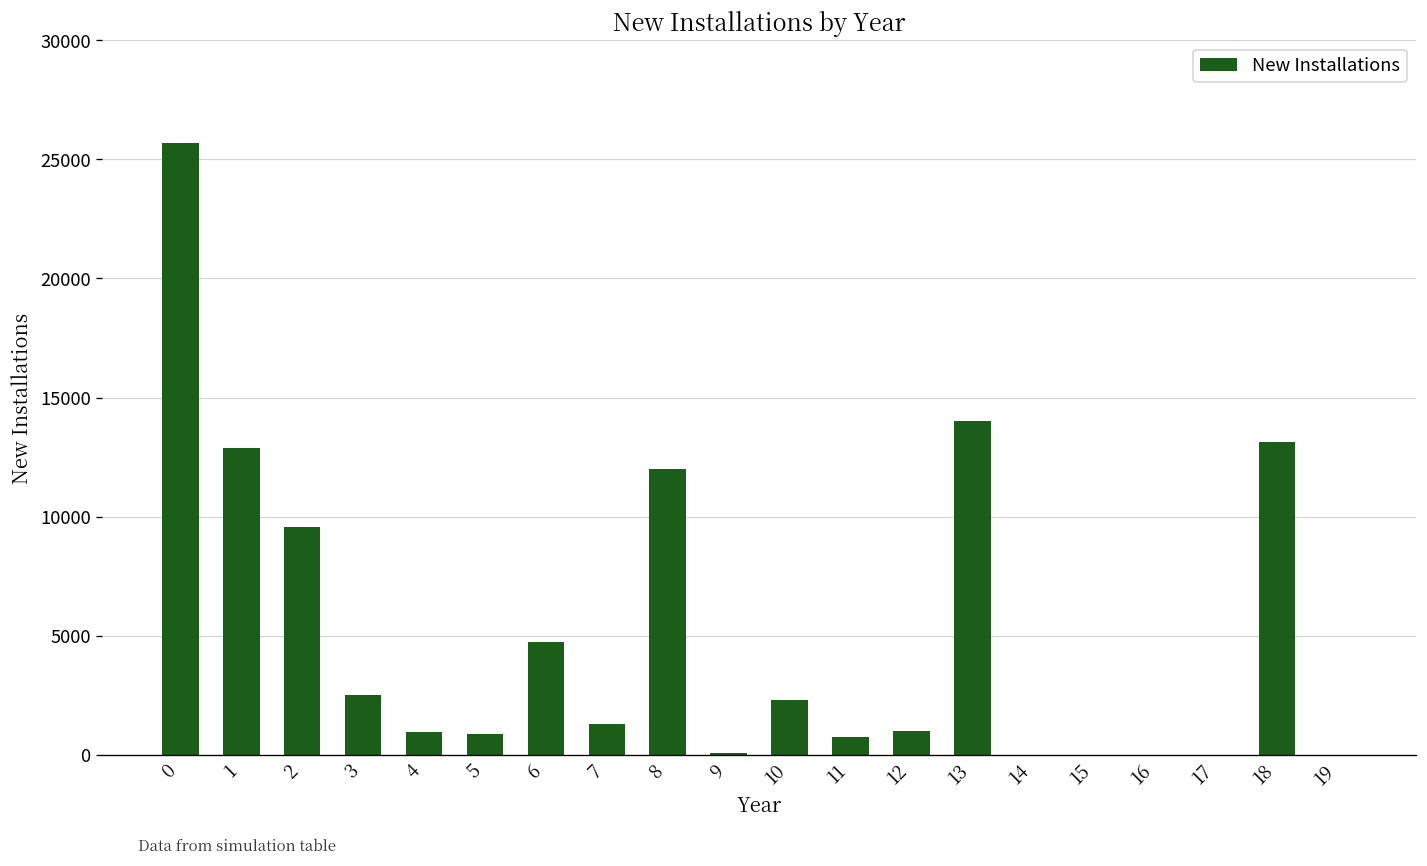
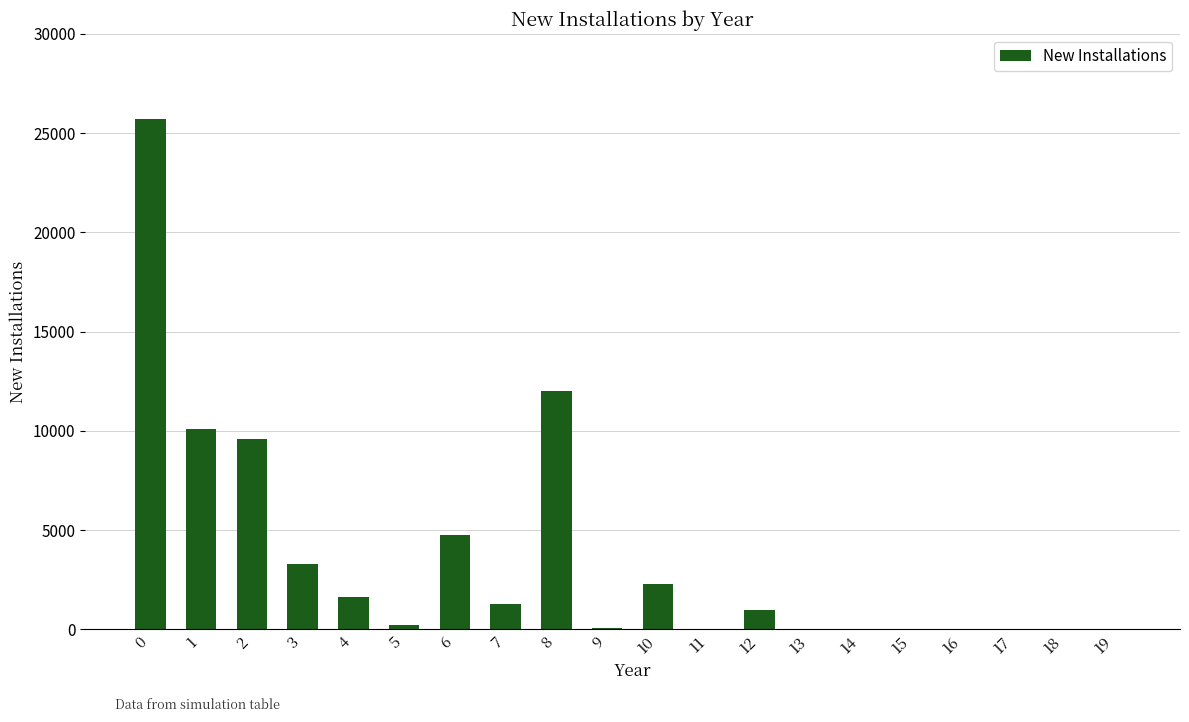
1: 12900 -> 10100
3: 2500 -> 3300
4: 1000 -> 1700
5: 900 -> 200
11: 800 -> 0
13: 14000 -> 0
18: 13100 -> 0
